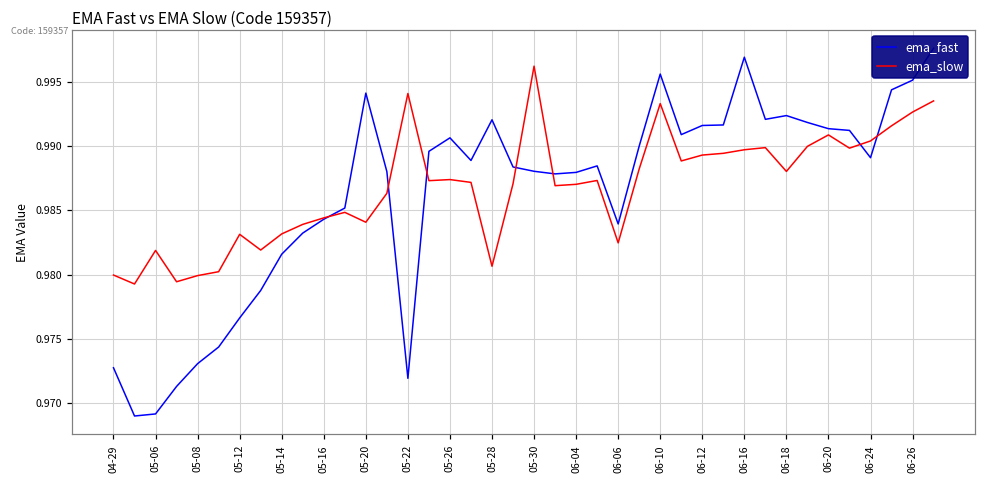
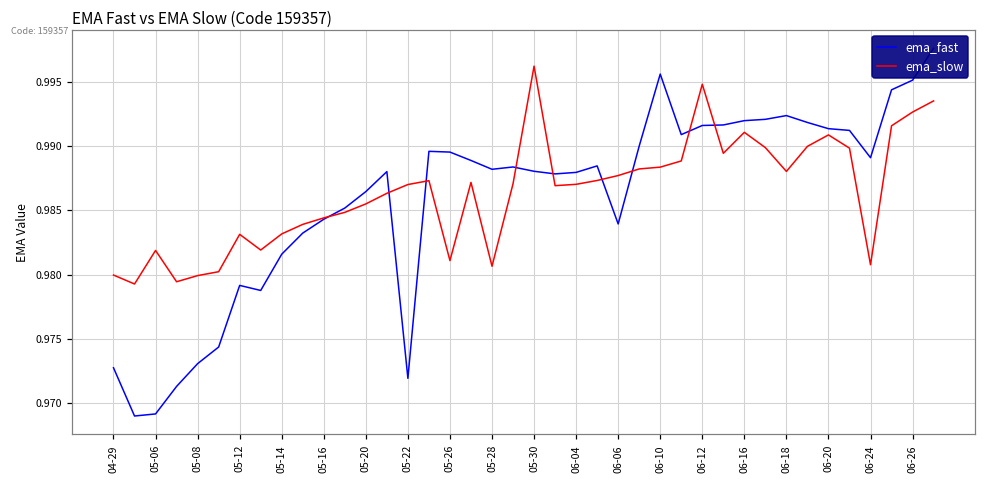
ema_fast, 05-12: 0.9766 -> 0.9792
ema_fast, 05-20: 0.9941 -> 0.9865
ema_slow, 05-20: 0.9841 -> 0.9855
ema_slow, 05-22: 0.9941 -> 0.9870
ema_fast, 05-26: 0.9906 -> 0.9895
ema_slow, 05-26: 0.9874 -> 0.9811
ema_fast, 05-28: 0.9920 -> 0.9882
ema_slow, 06-06: 0.9825 -> 0.9877
ema_slow, 06-10: 0.9933 -> 0.9884
ema_slow, 06-12: 0.9893 -> 0.9948
ema_fast, 06-16: 0.9969 -> 0.9920
ema_slow, 06-16: 0.9897 -> 0.9911
ema_slow, 06-24: 0.9904 -> 0.9808
